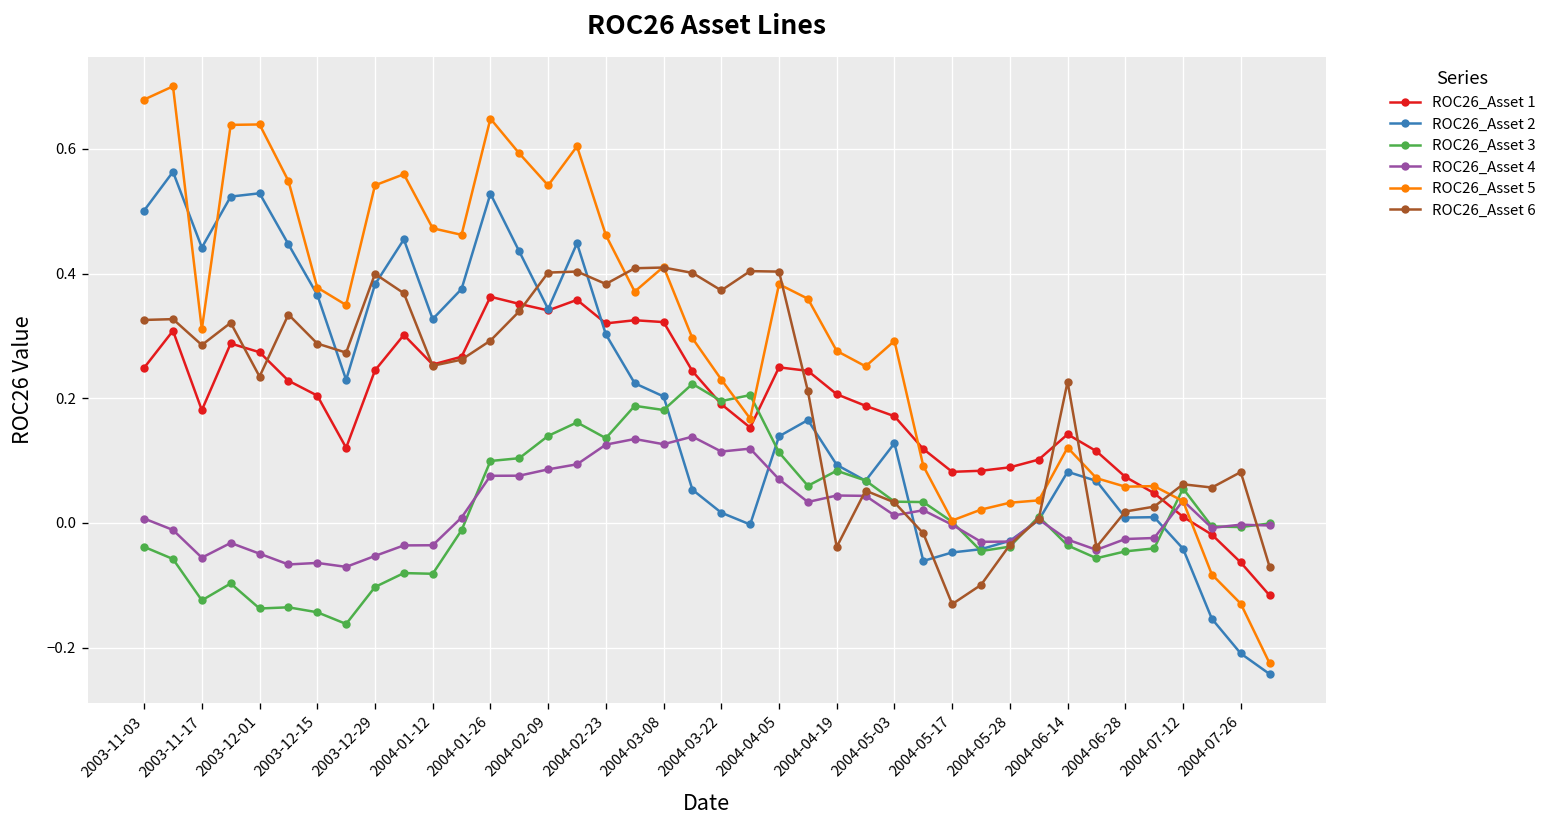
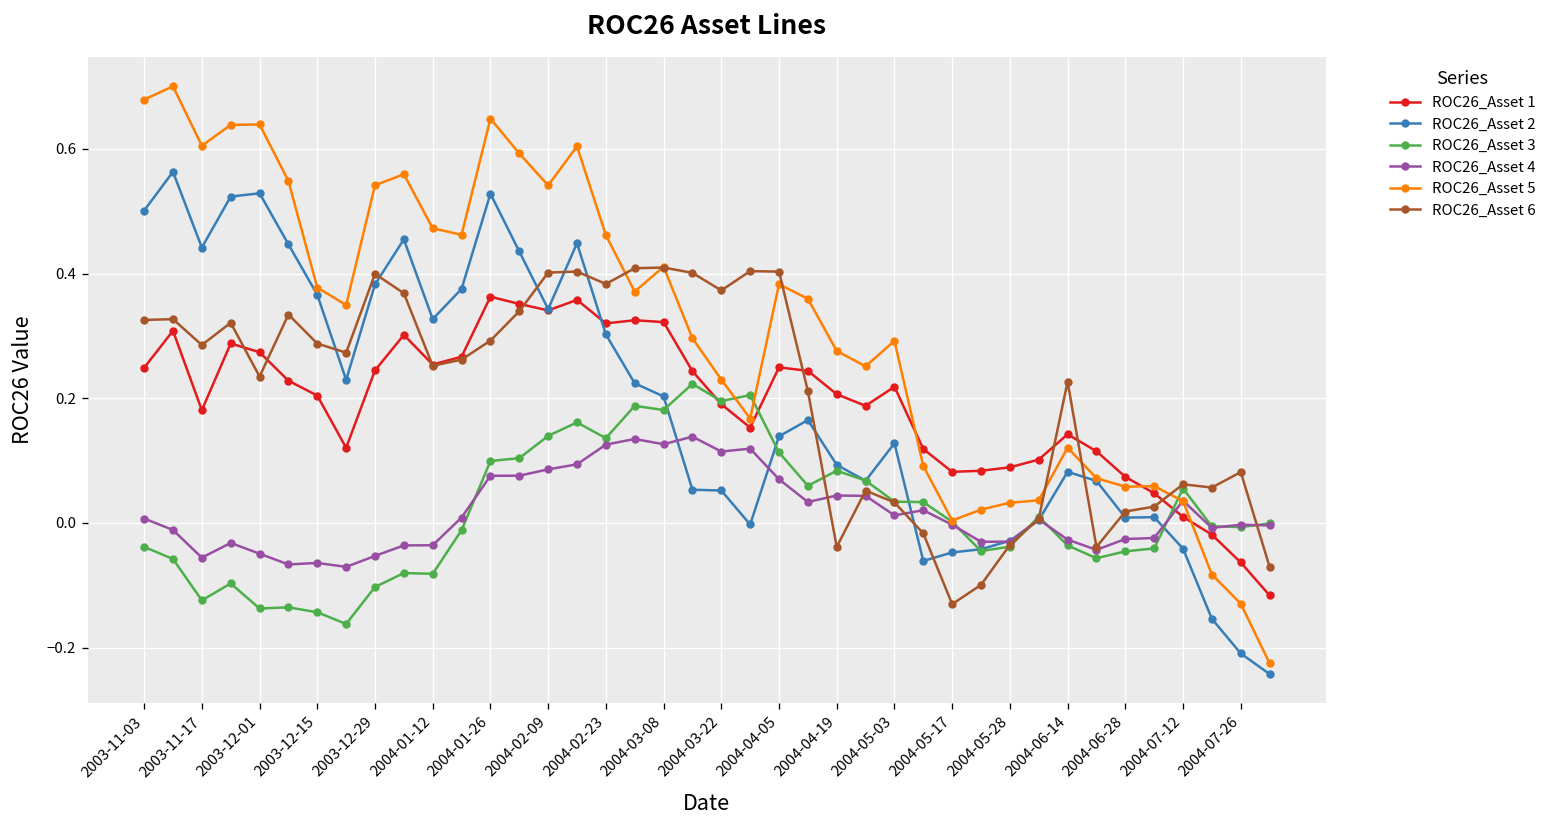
ROC26_Asset 5, 2003-11-17: 0.31 -> 0.61
ROC26_Asset 2, 2004-03-22: 0.02 -> 0.05
ROC26_Asset 1, 2004-05-03: 0.17 -> 0.22
